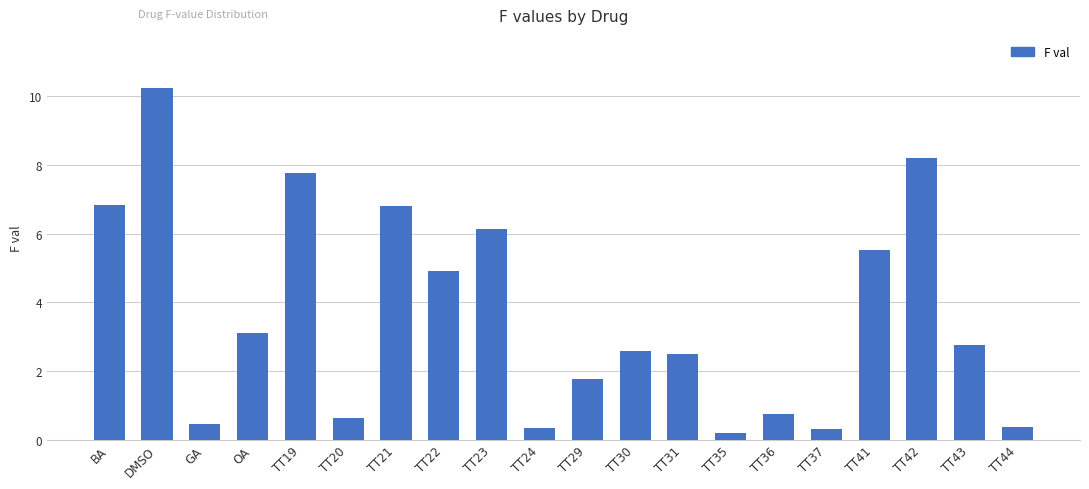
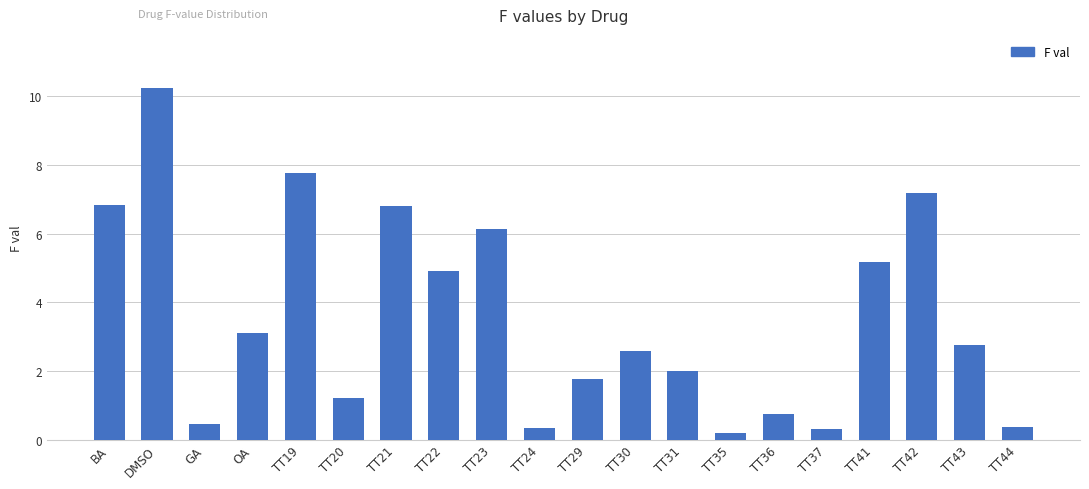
TT20: 0.6 -> 1.2
TT31: 2.5 -> 2.0
TT41: 5.5 -> 5.2
TT42: 8.2 -> 7.2
